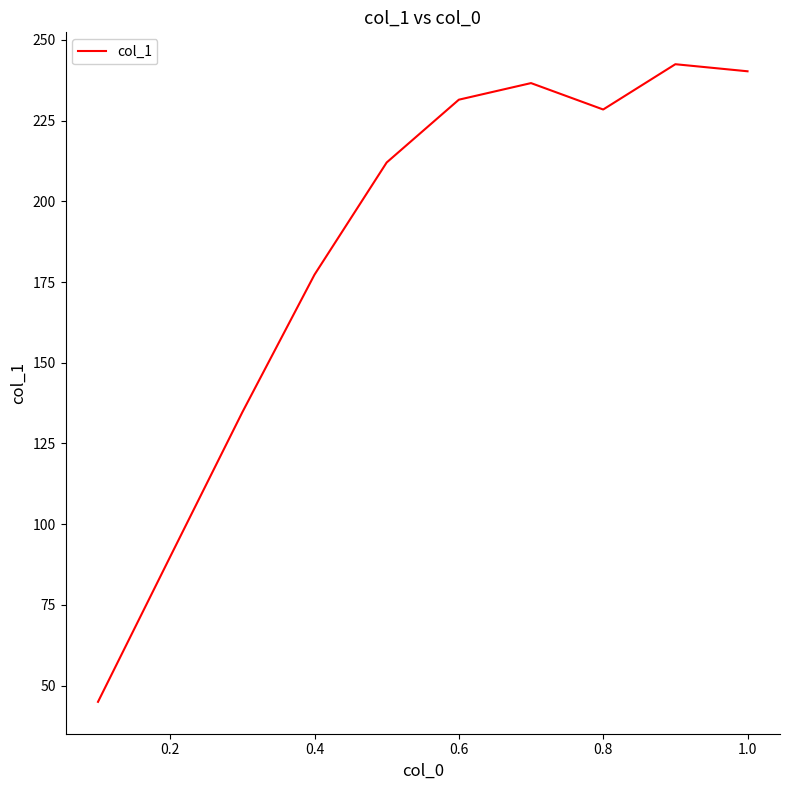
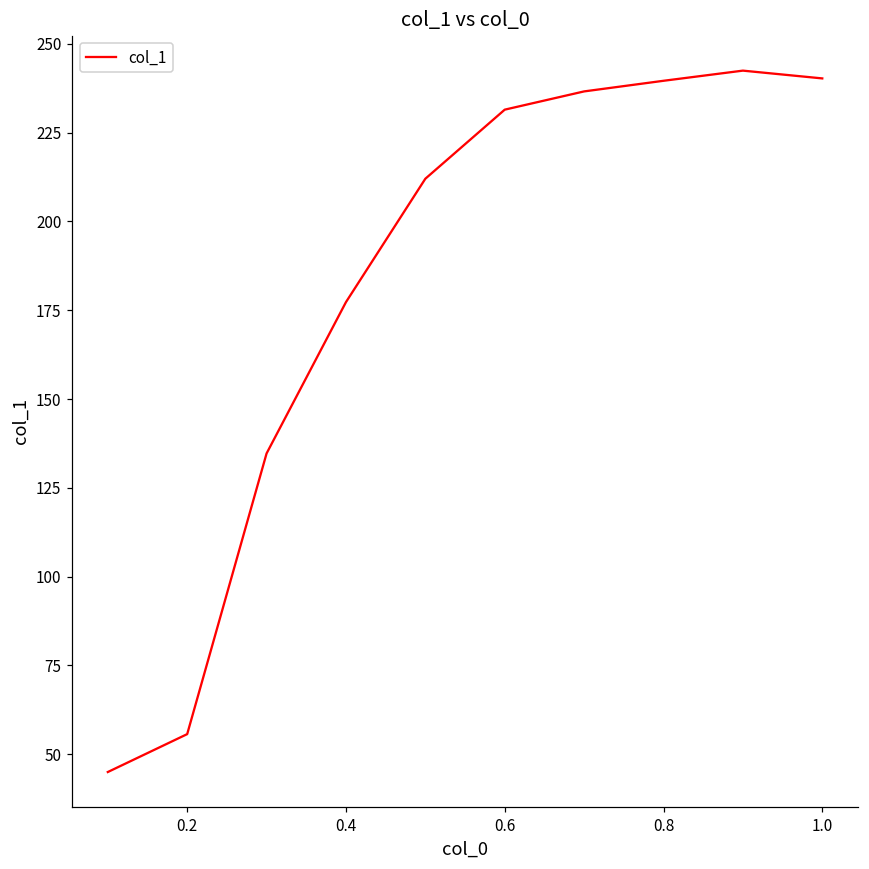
0.2: 90 -> 56
0.8: 228 -> 240
